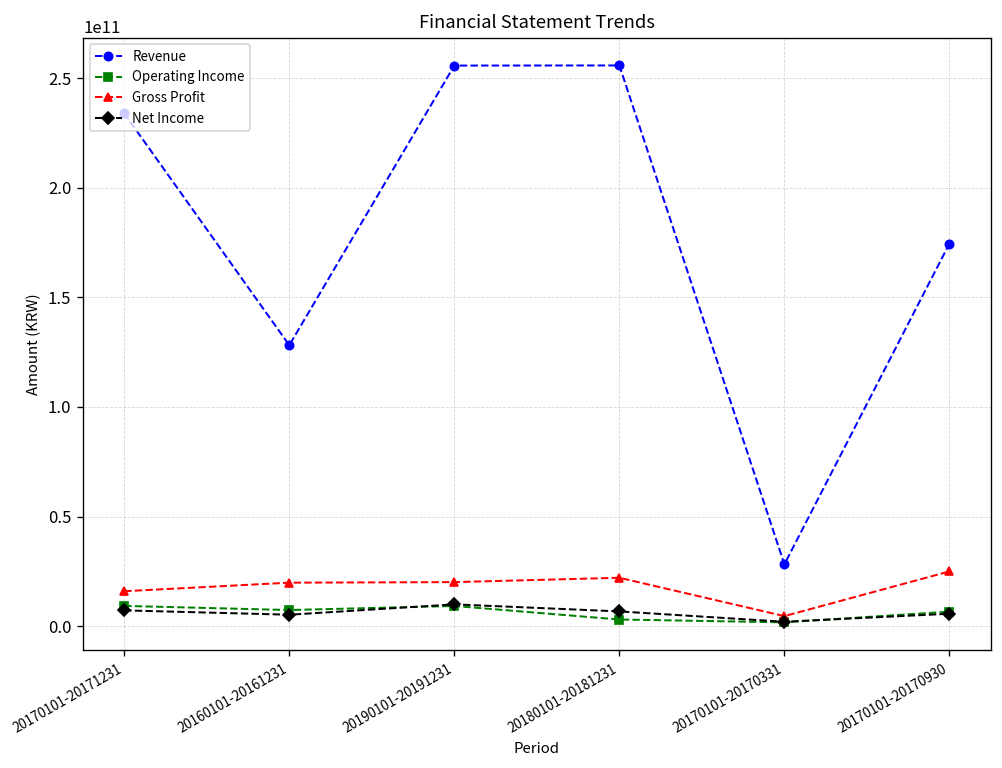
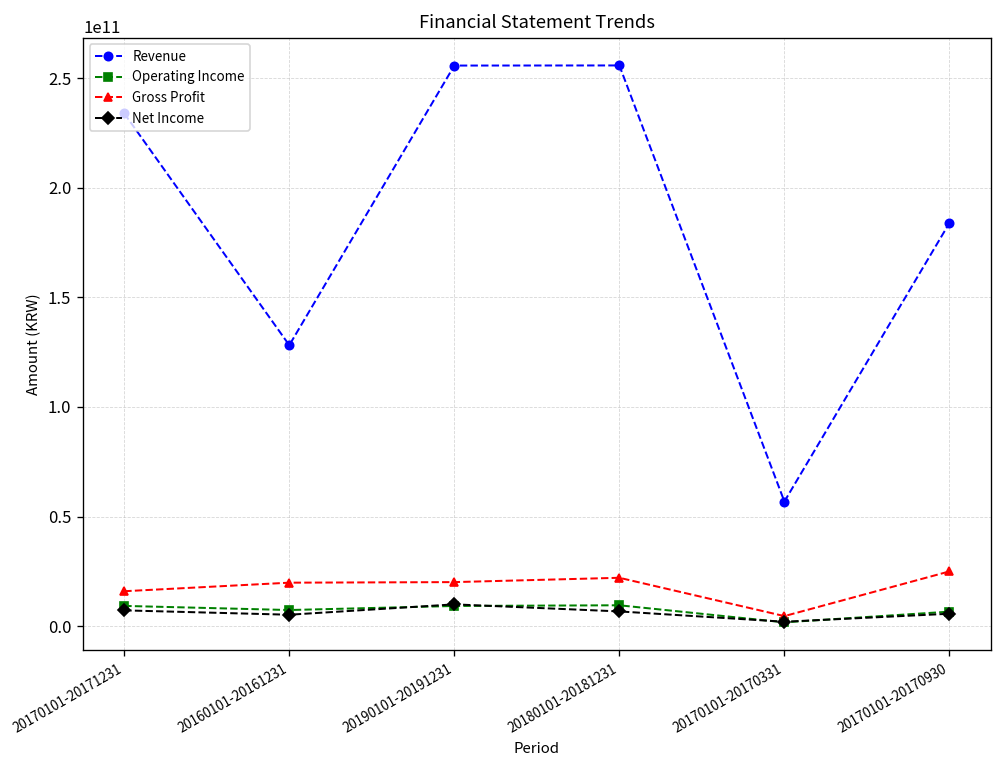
Operating Income, 20180101-20181231: 3000000000 -> 10000000000
Revenue, 20170101-20170331: 28000000000 -> 57000000000
Revenue, 20170101-20170930: 175000000000 -> 184000000000
